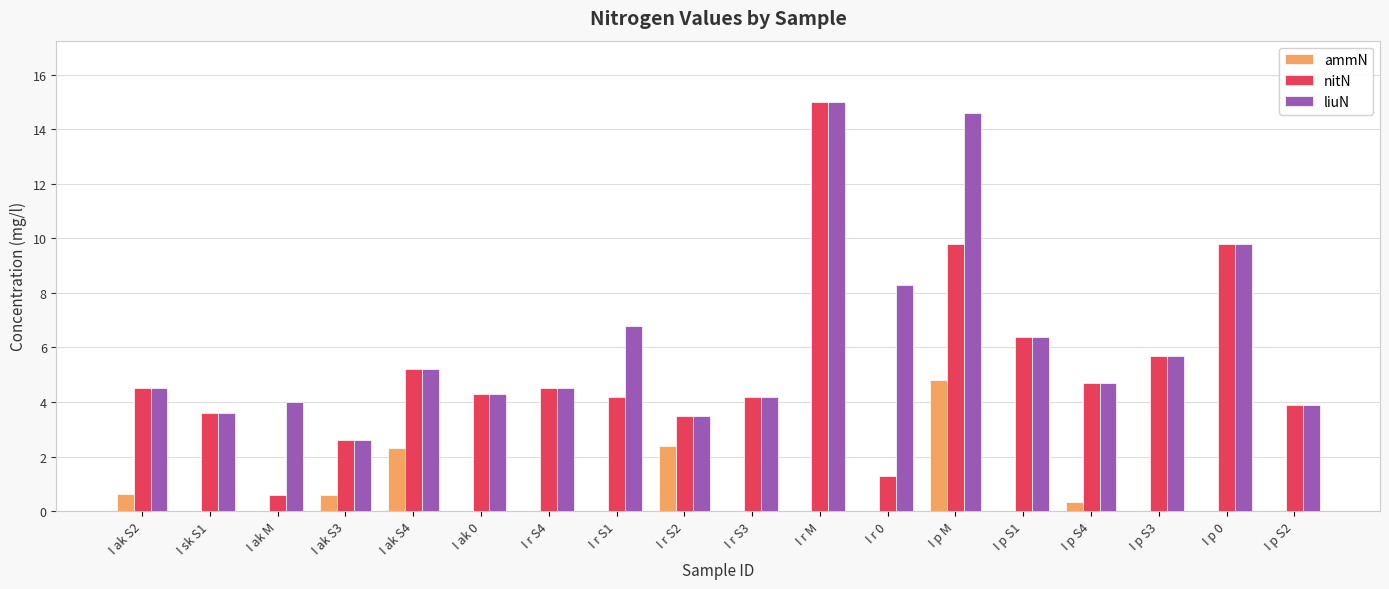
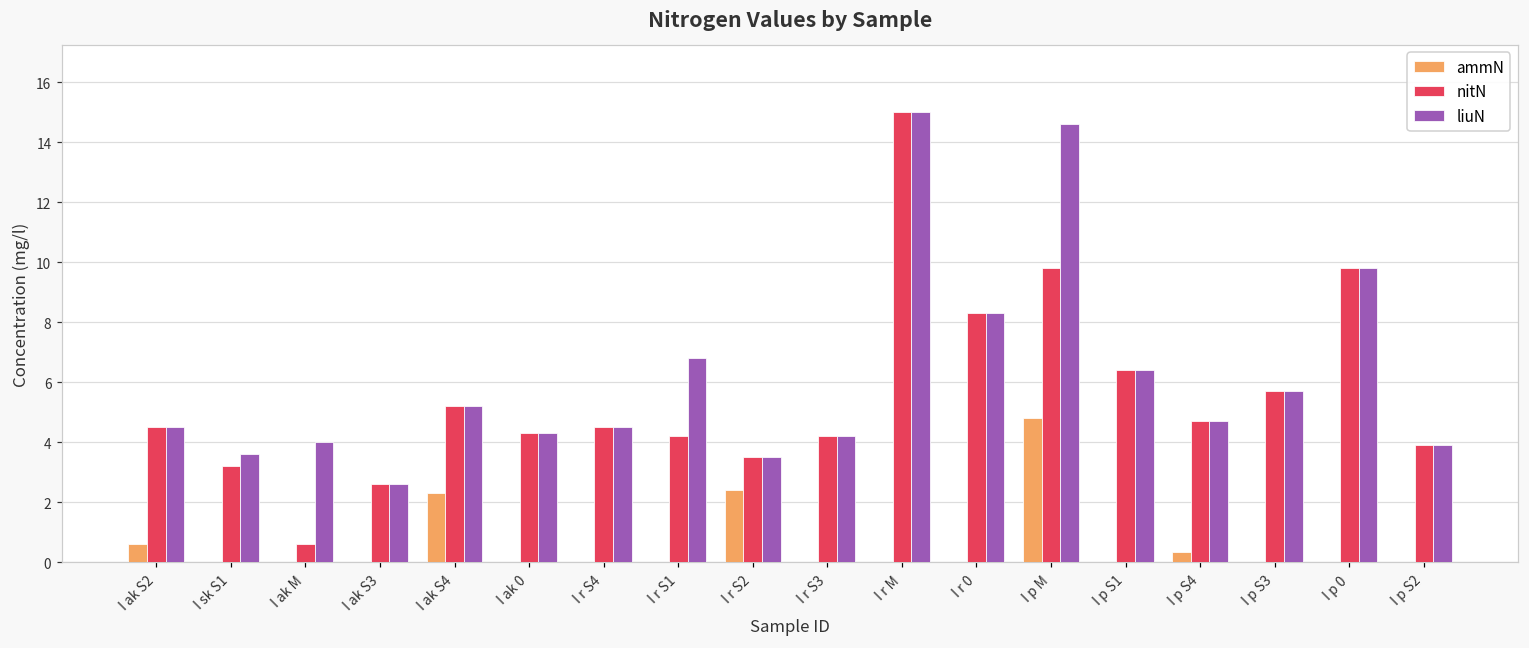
nitN, I sk S1: 3.6 -> 3.2
ammN, I ak S3: 0.6 -> 0.0
nitN, I r 0: 1.3 -> 8.3
